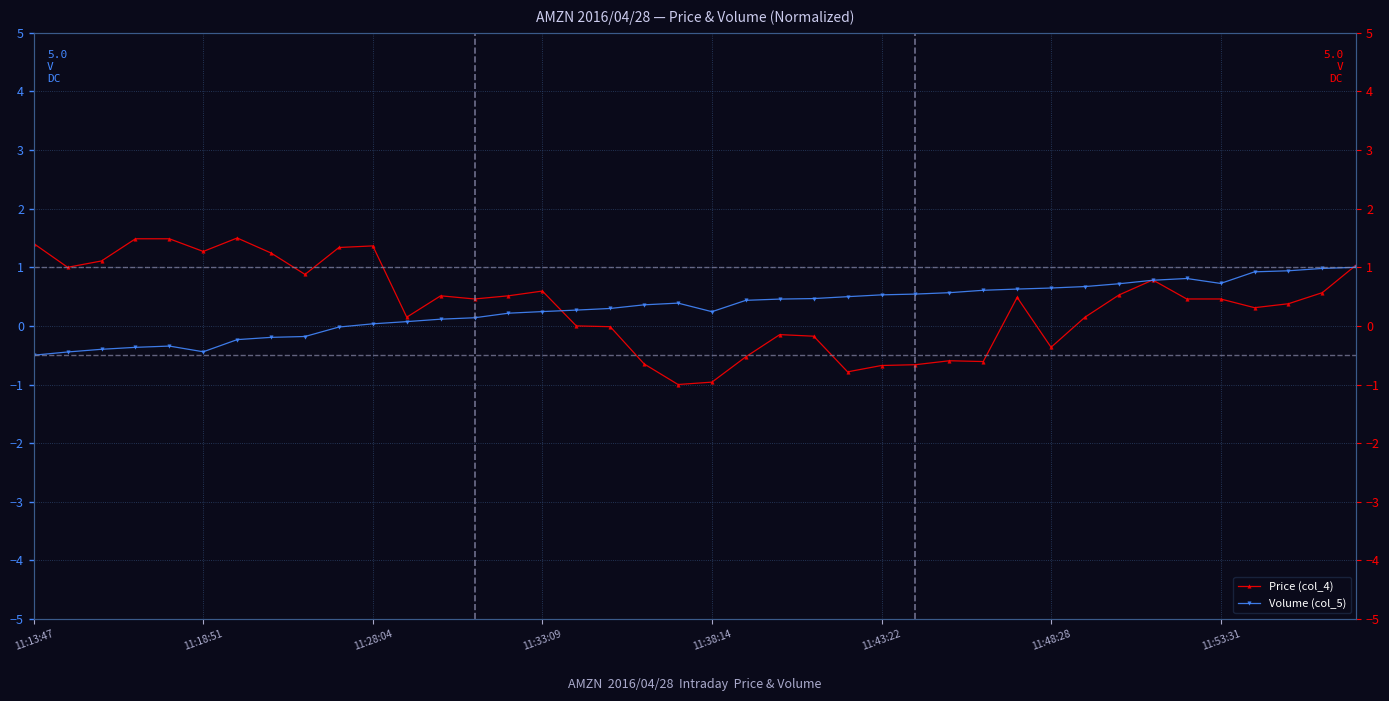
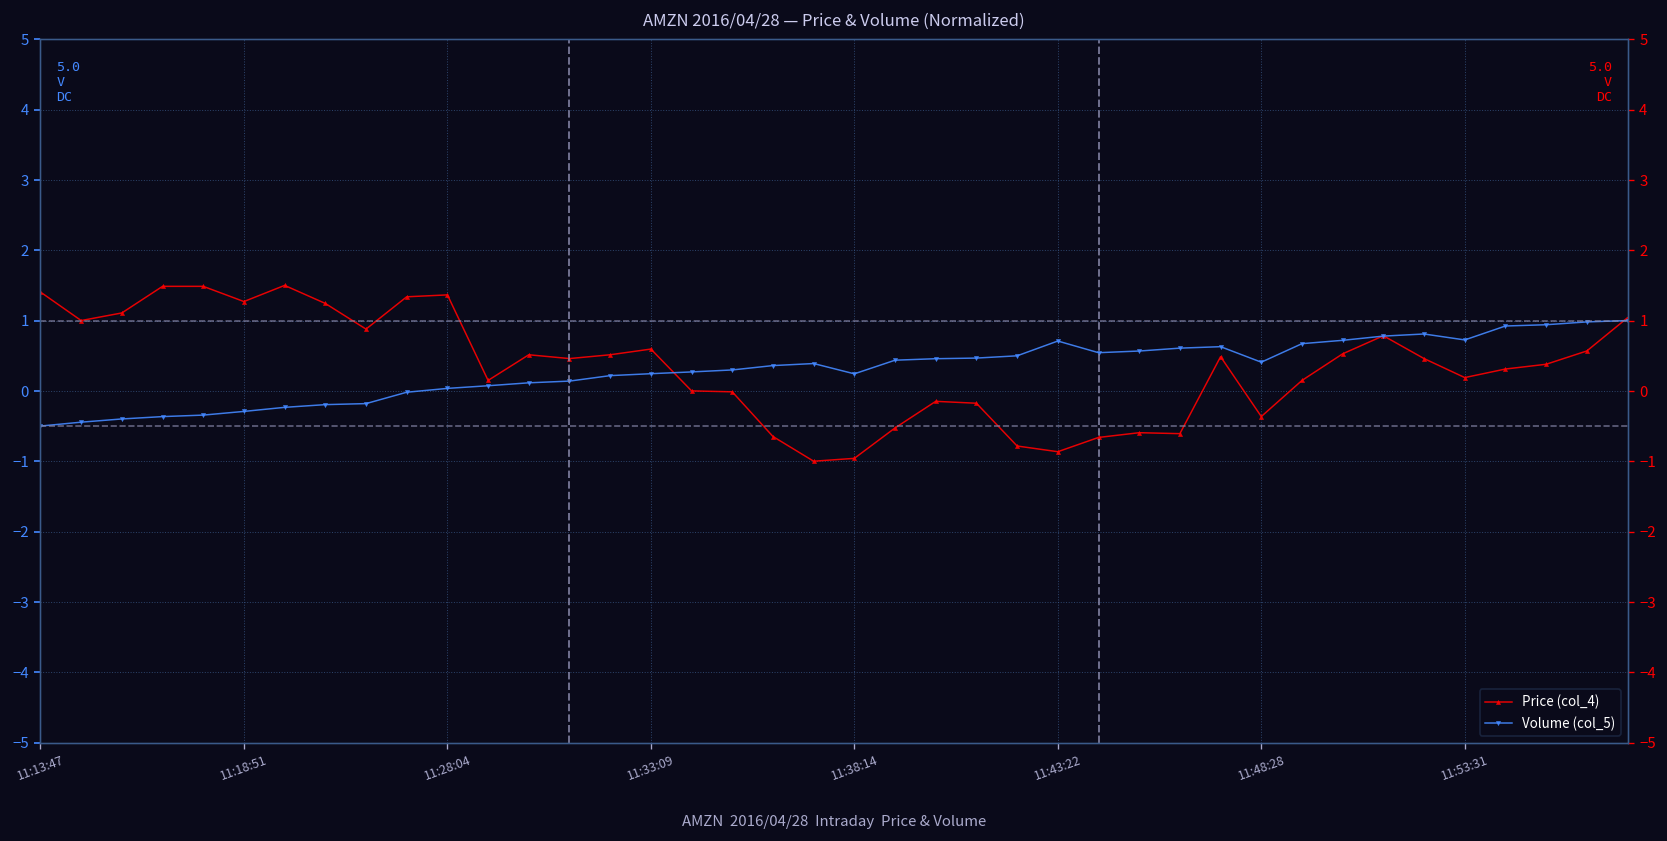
Volume (col_5), 11:18:51: -0.4 -> -0.3
Price (col_4), 11:43:22: -0.7 -> -0.9
Volume (col_5), 11:43:22: 0.5 -> 0.7
Volume (col_5), 11:48:28: 0.6 -> 0.4
Price (col_4), 11:53:31: 0.5 -> 0.2
